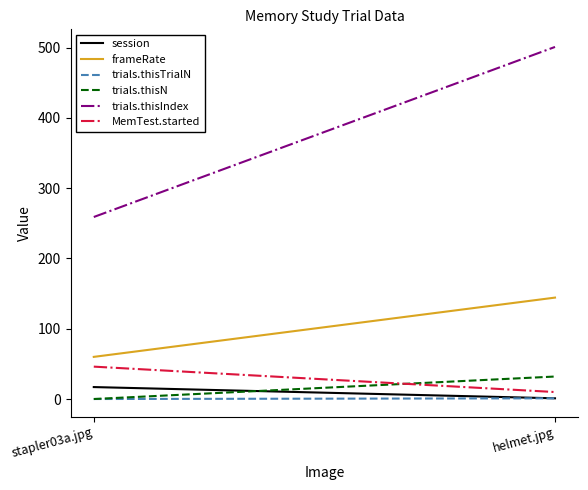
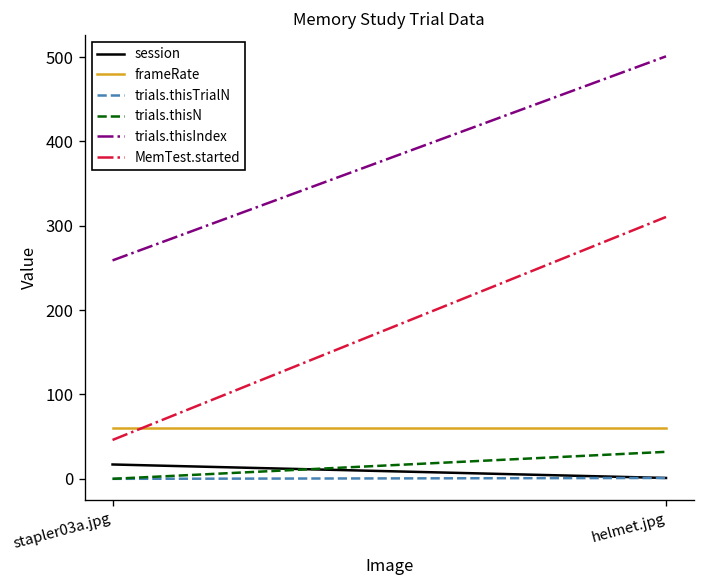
frameRate, helmet.jpg: 140 -> 60
MemTest.started, helmet.jpg: 10 -> 310
